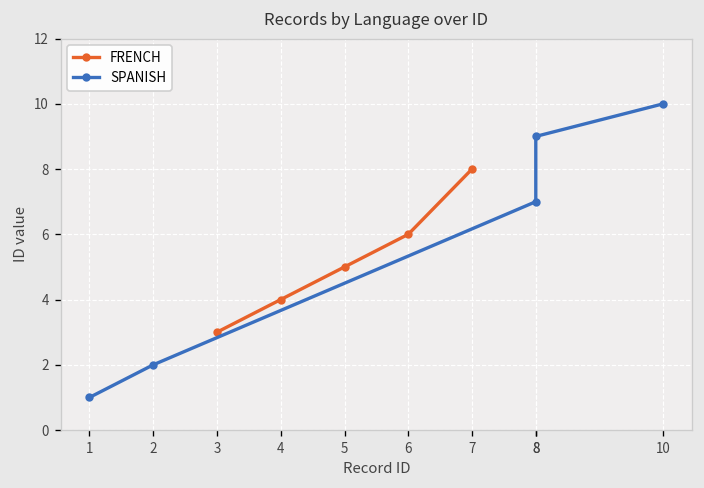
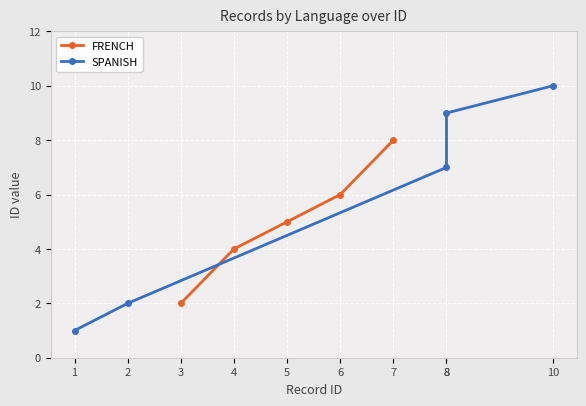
FRENCH, 3: 3 -> 2
